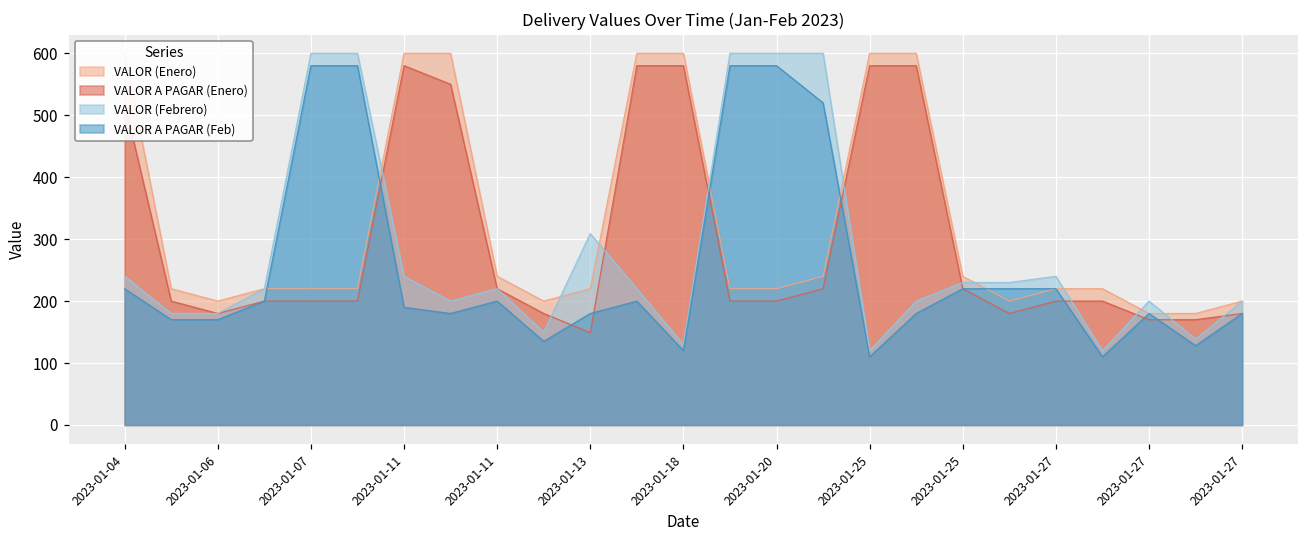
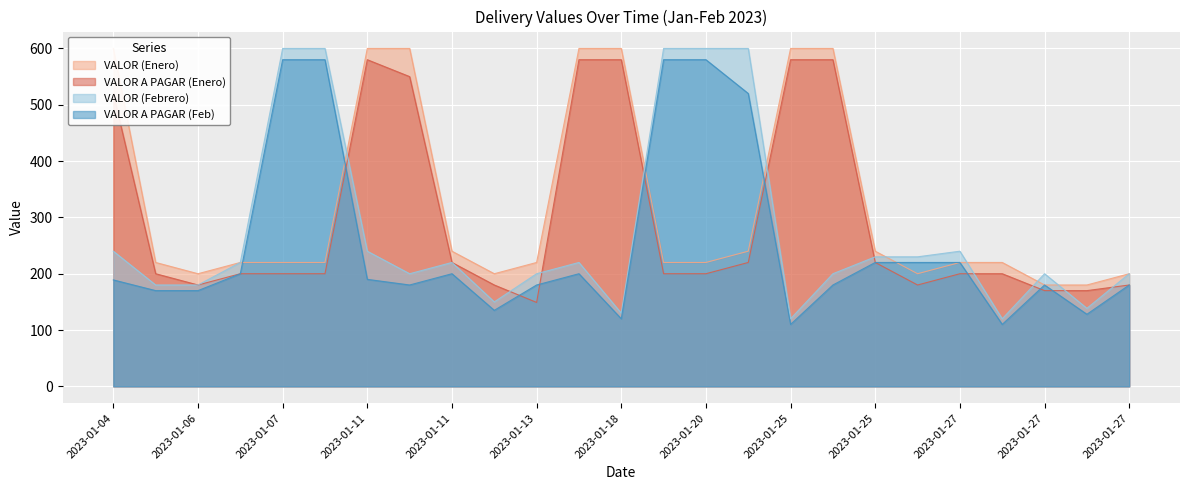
VALOR A PAGAR (Feb), 2023-01-04: 220 -> 190
VALOR (Febrero), 2023-01-13: 310 -> 200
